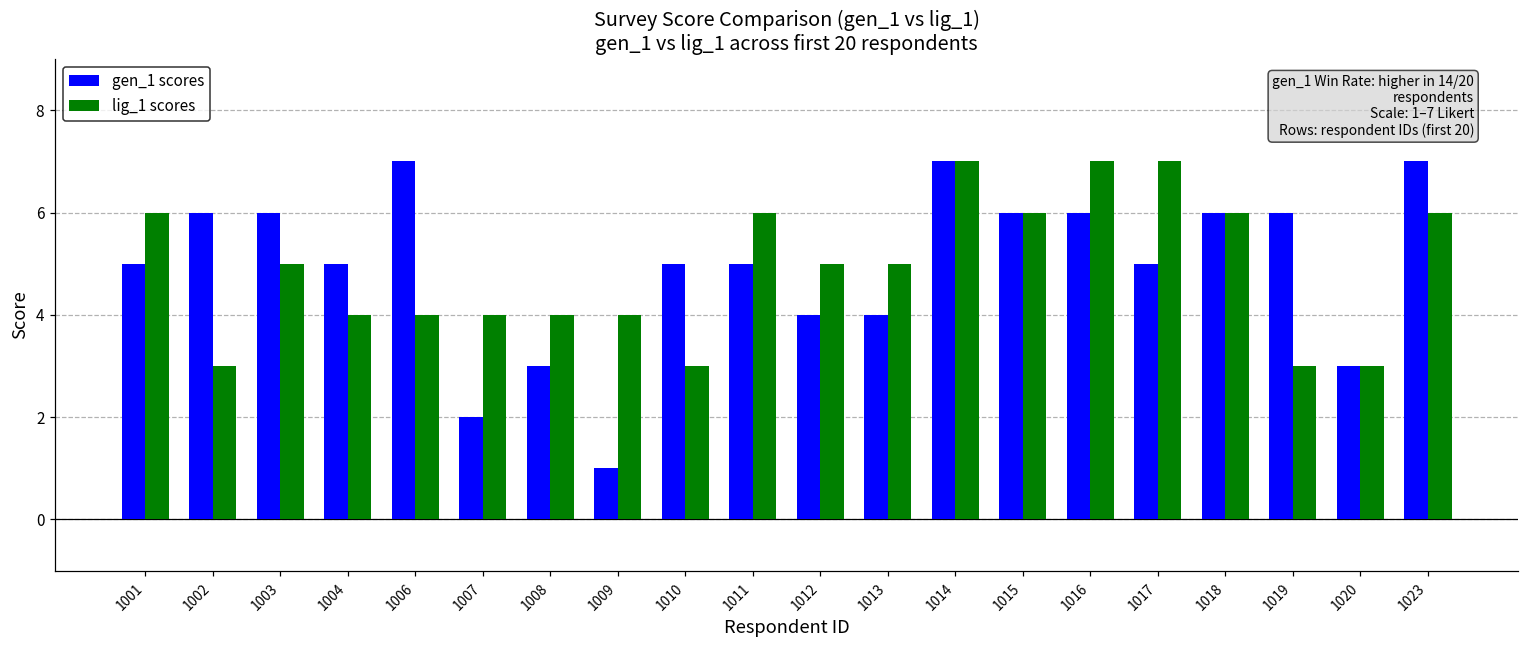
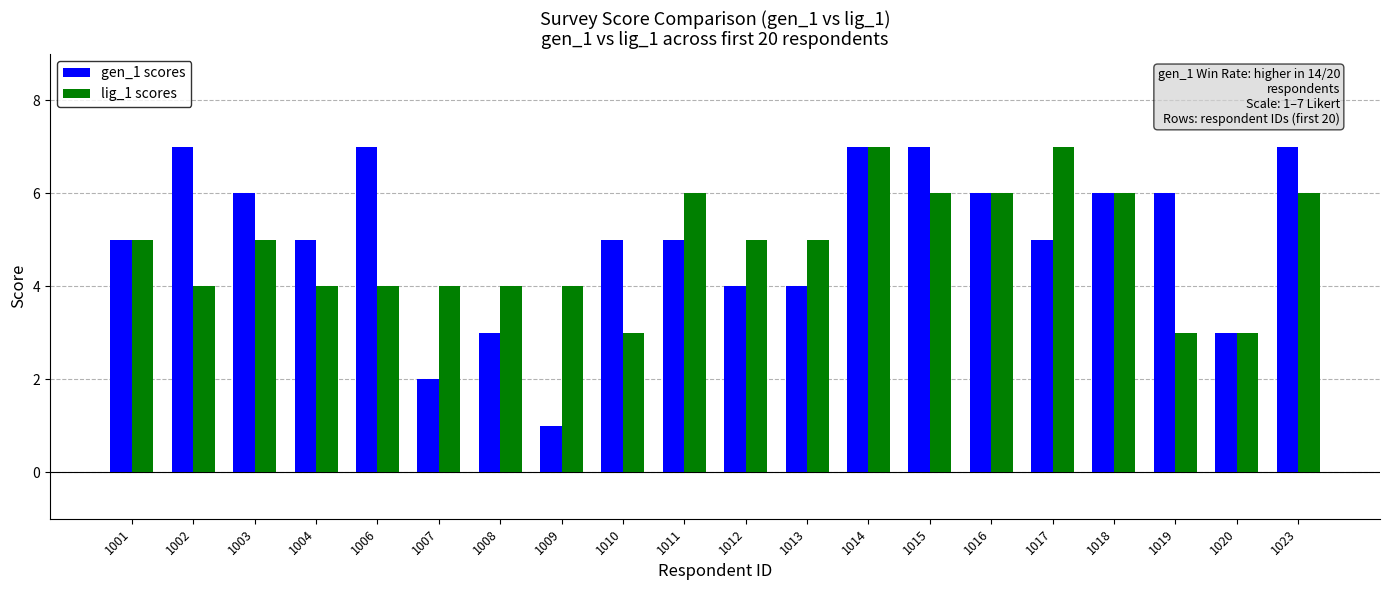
lig_1 scores, 1001: 6 -> 5
gen_1 scores, 1002: 6 -> 7
lig_1 scores, 1002: 3 -> 4
gen_1 scores, 1015: 6 -> 7
lig_1 scores, 1016: 7 -> 6
